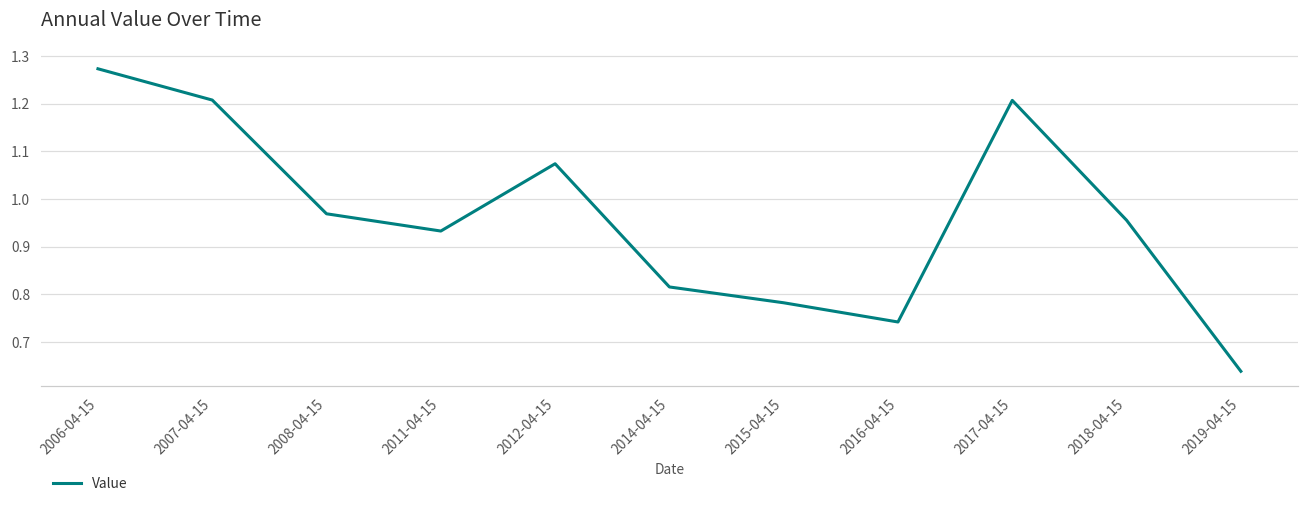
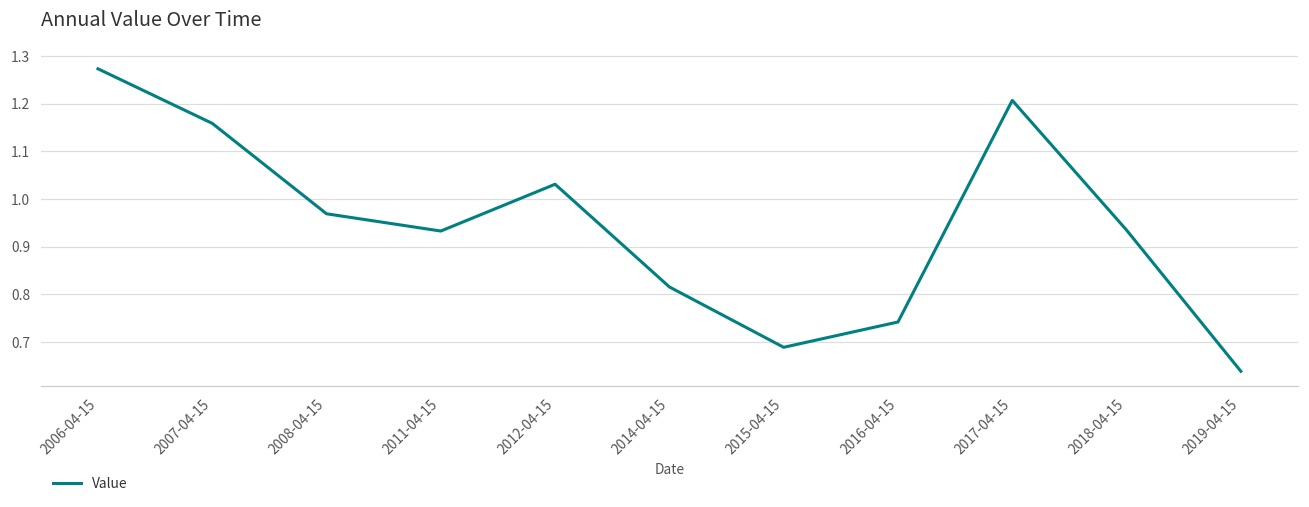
2007-04-15: 1.21 -> 1.16
2012-04-15: 1.07 -> 1.03
2015-04-15: 0.78 -> 0.69
2018-04-15: 0.96 -> 0.93
